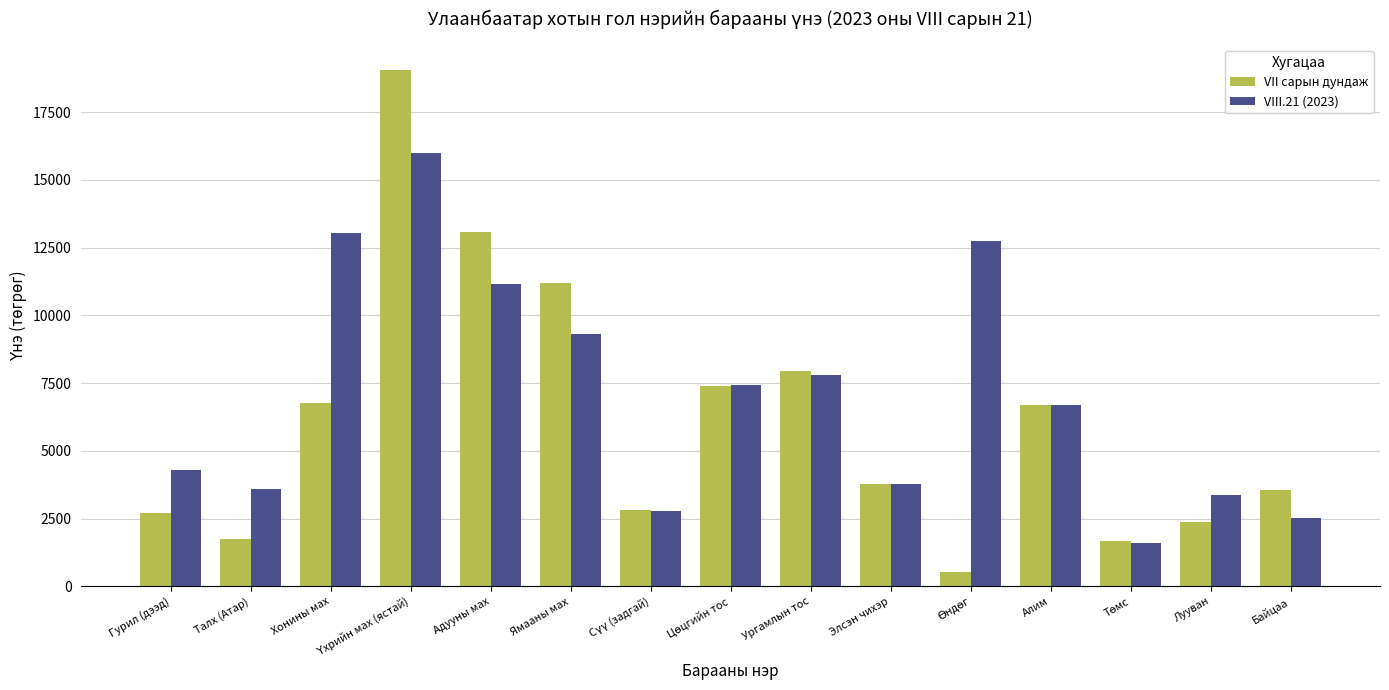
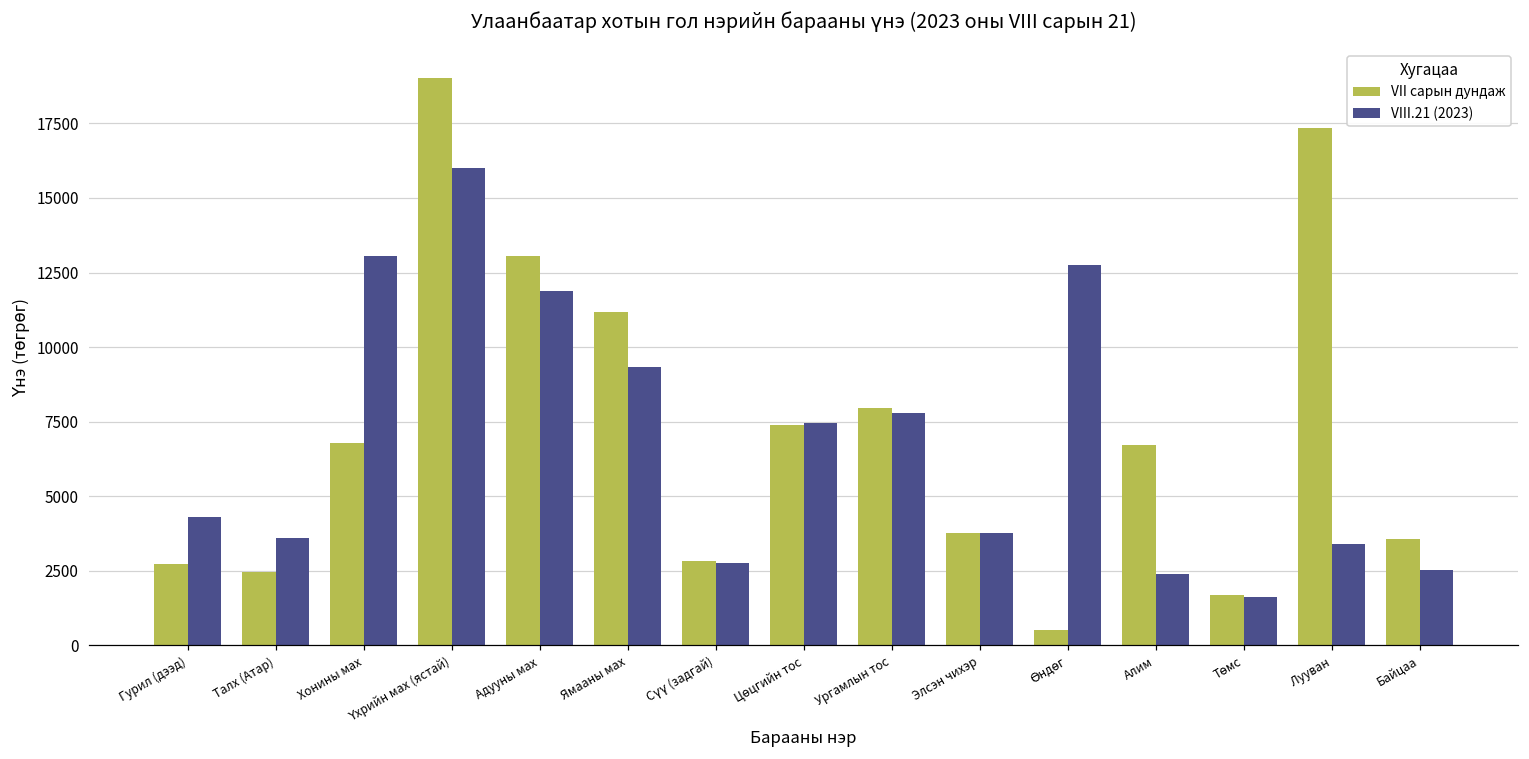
VII сарын дундаж, Талх (Атар): 1800 -> 2400
VIII.21 (2023), Адууны мах: 11200 -> 11900
VIII.21 (2023), Алим: 6700 -> 2400
VII сарын дундаж, Лууван: 2400 -> 17300
